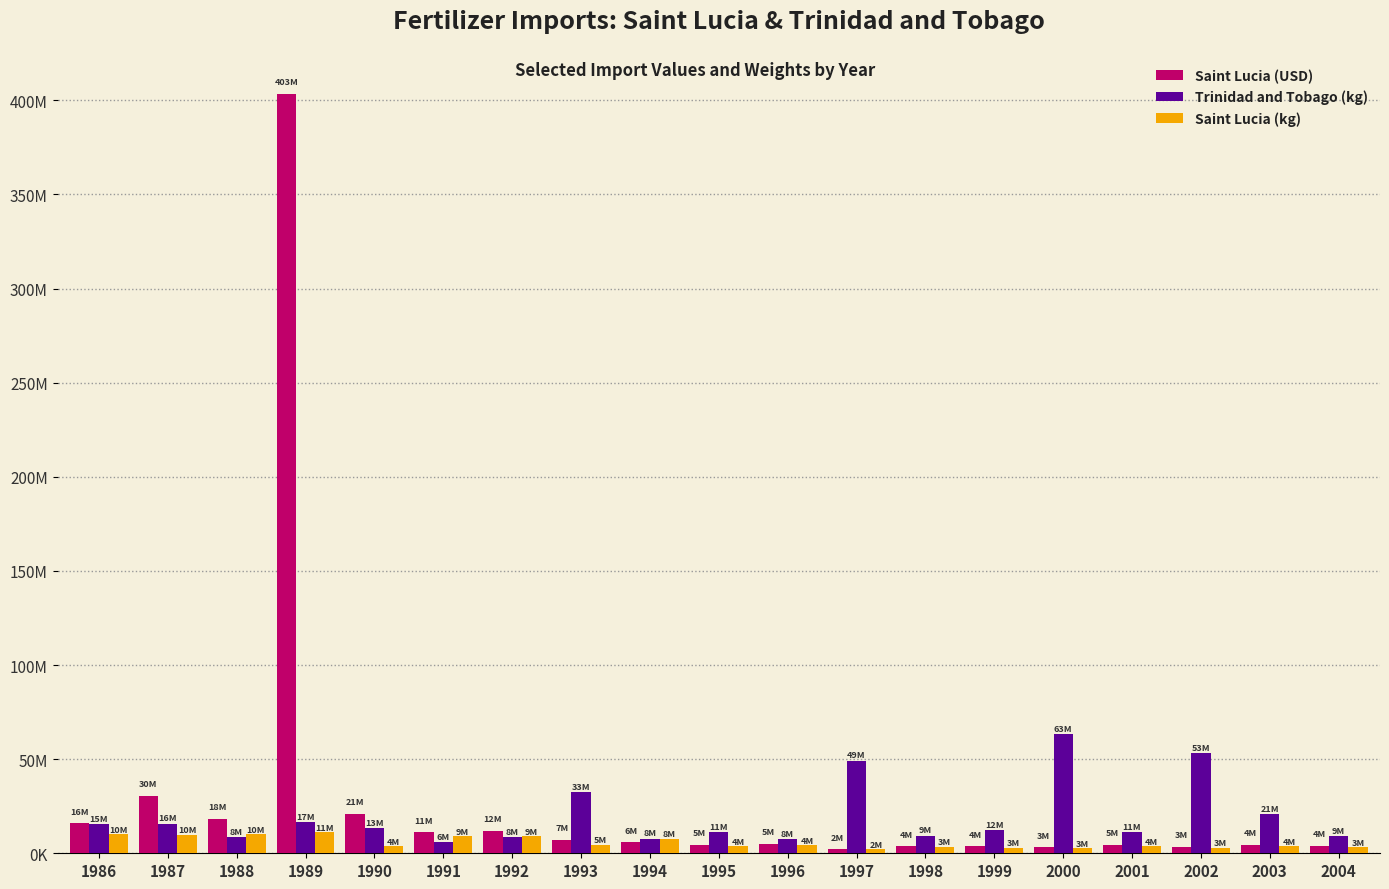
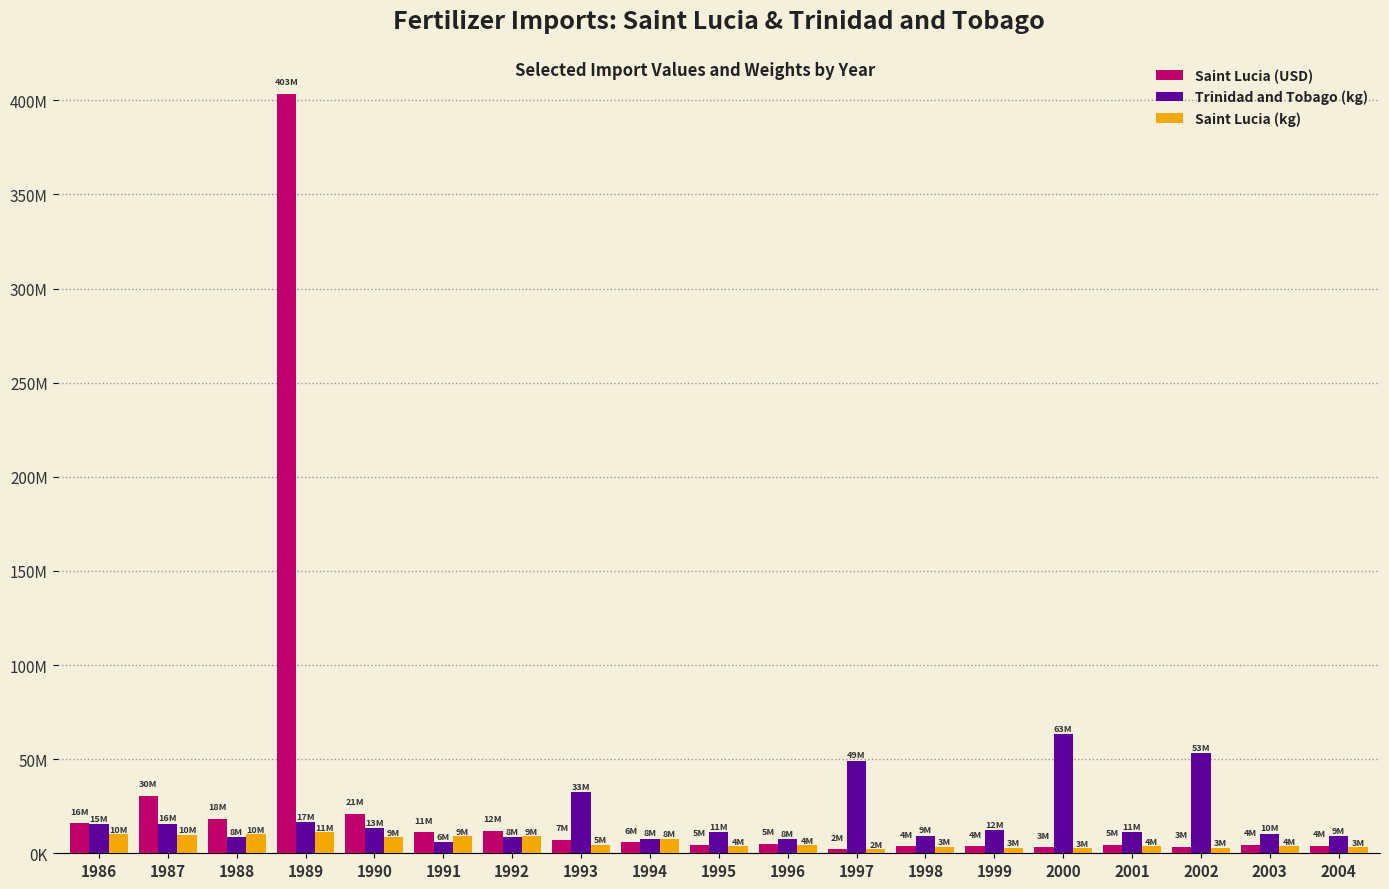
Saint Lucia (kg), 1990: 4M -> 9M
Trinidad and Tobago (kg), 2003: 21M -> 10M
